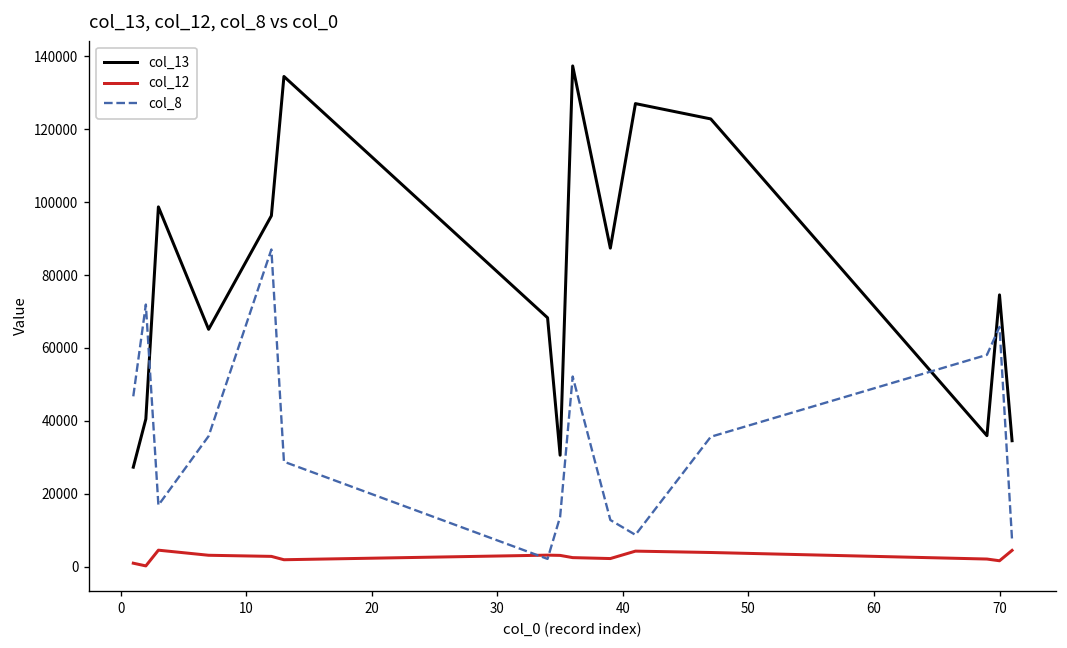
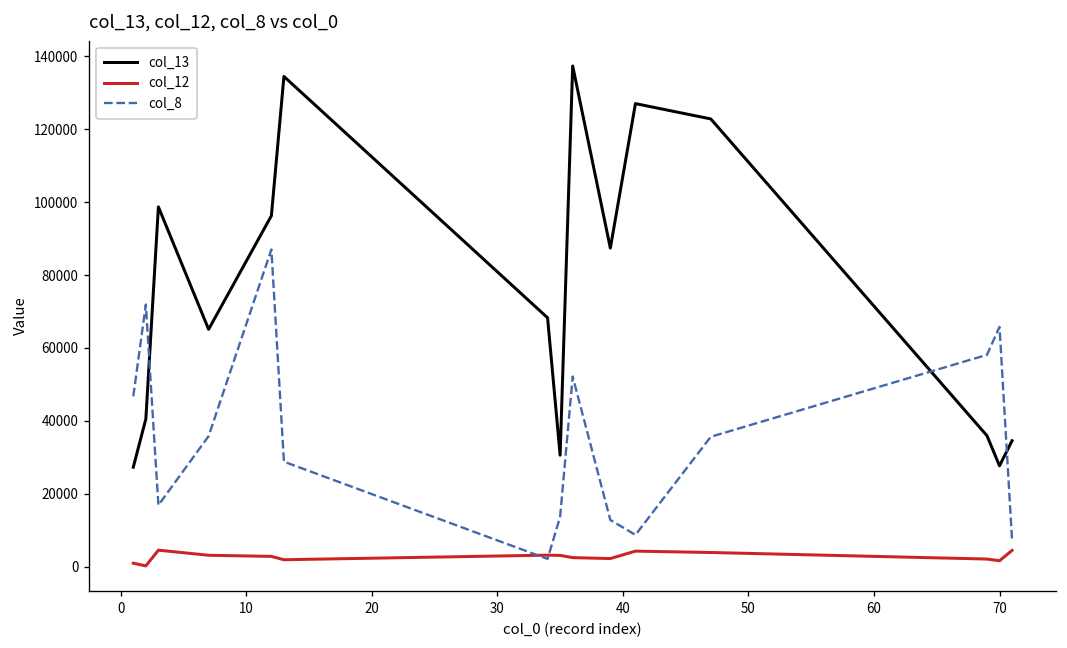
col_13, 70: 75000 -> 28000
